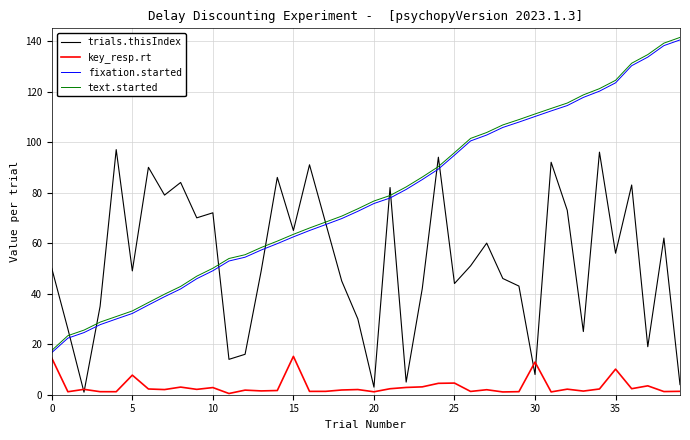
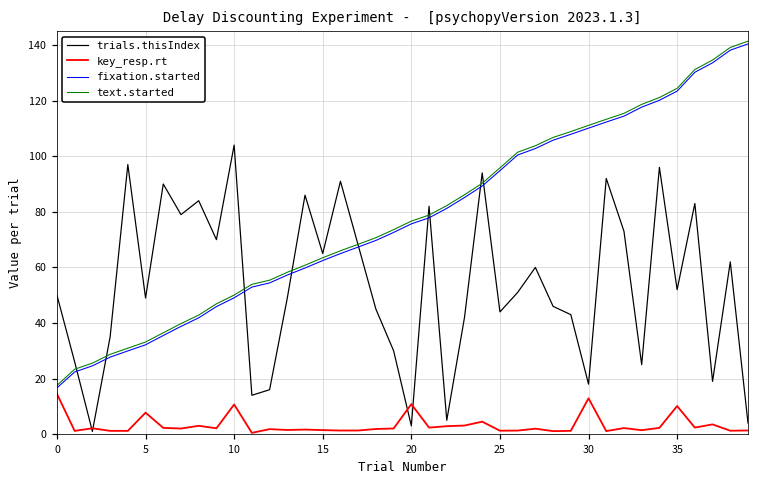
trials.thisIndex, 10: 72 -> 104
key_resp.rt, 10: 3 -> 11
key_resp.rt, 15: 15 -> 1
key_resp.rt, 20: 1 -> 11
key_resp.rt, 25: 5 -> 1
trials.thisIndex, 30: 8 -> 18
trials.thisIndex, 35: 56 -> 52
